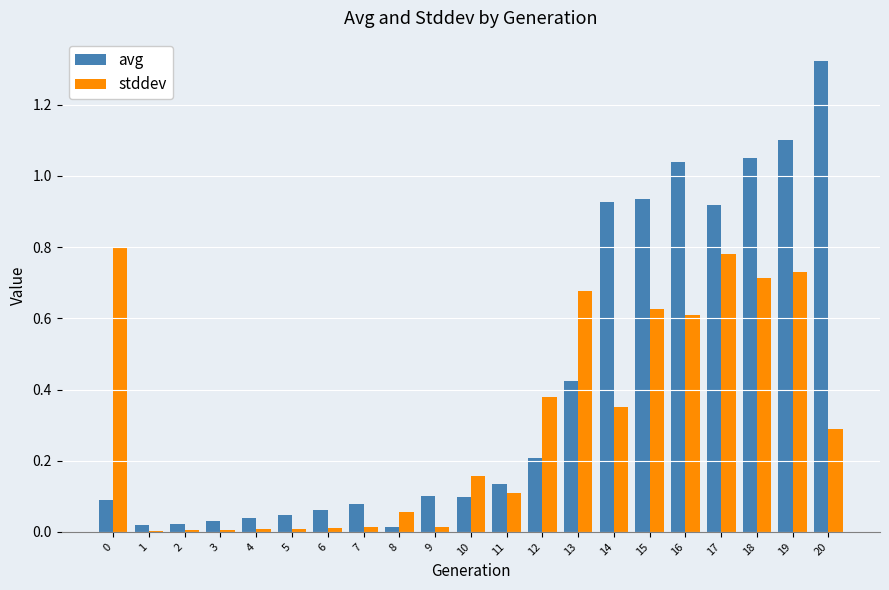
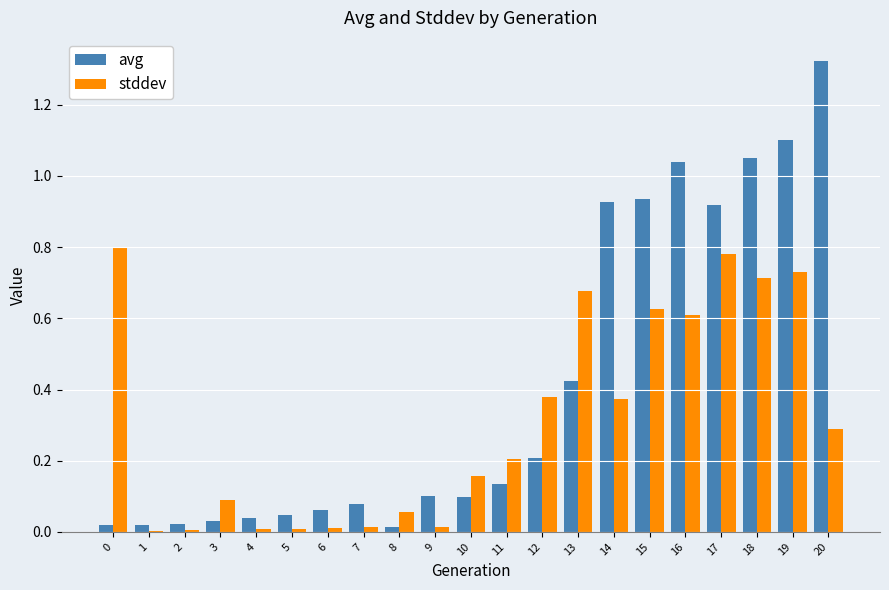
avg, 0: 0.09 -> 0.02
stddev, 3: 0.01 -> 0.09
stddev, 11: 0.11 -> 0.20
stddev, 14: 0.35 -> 0.37
